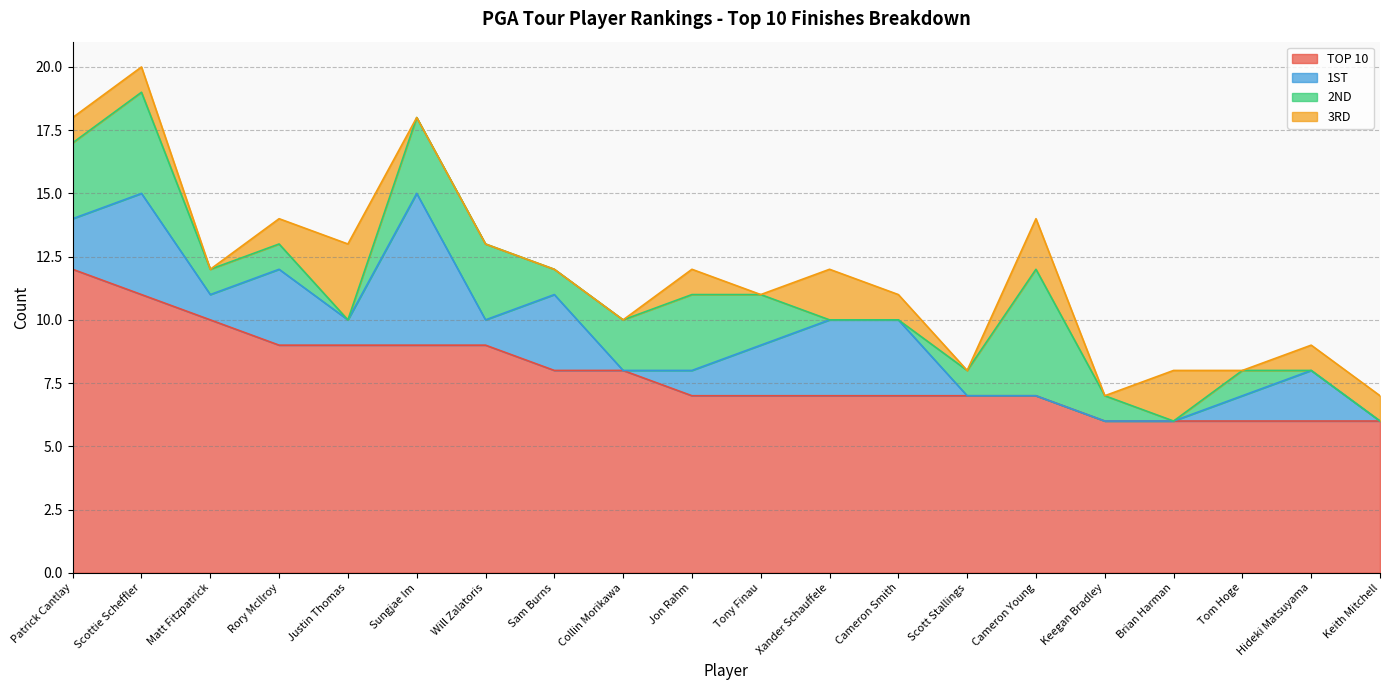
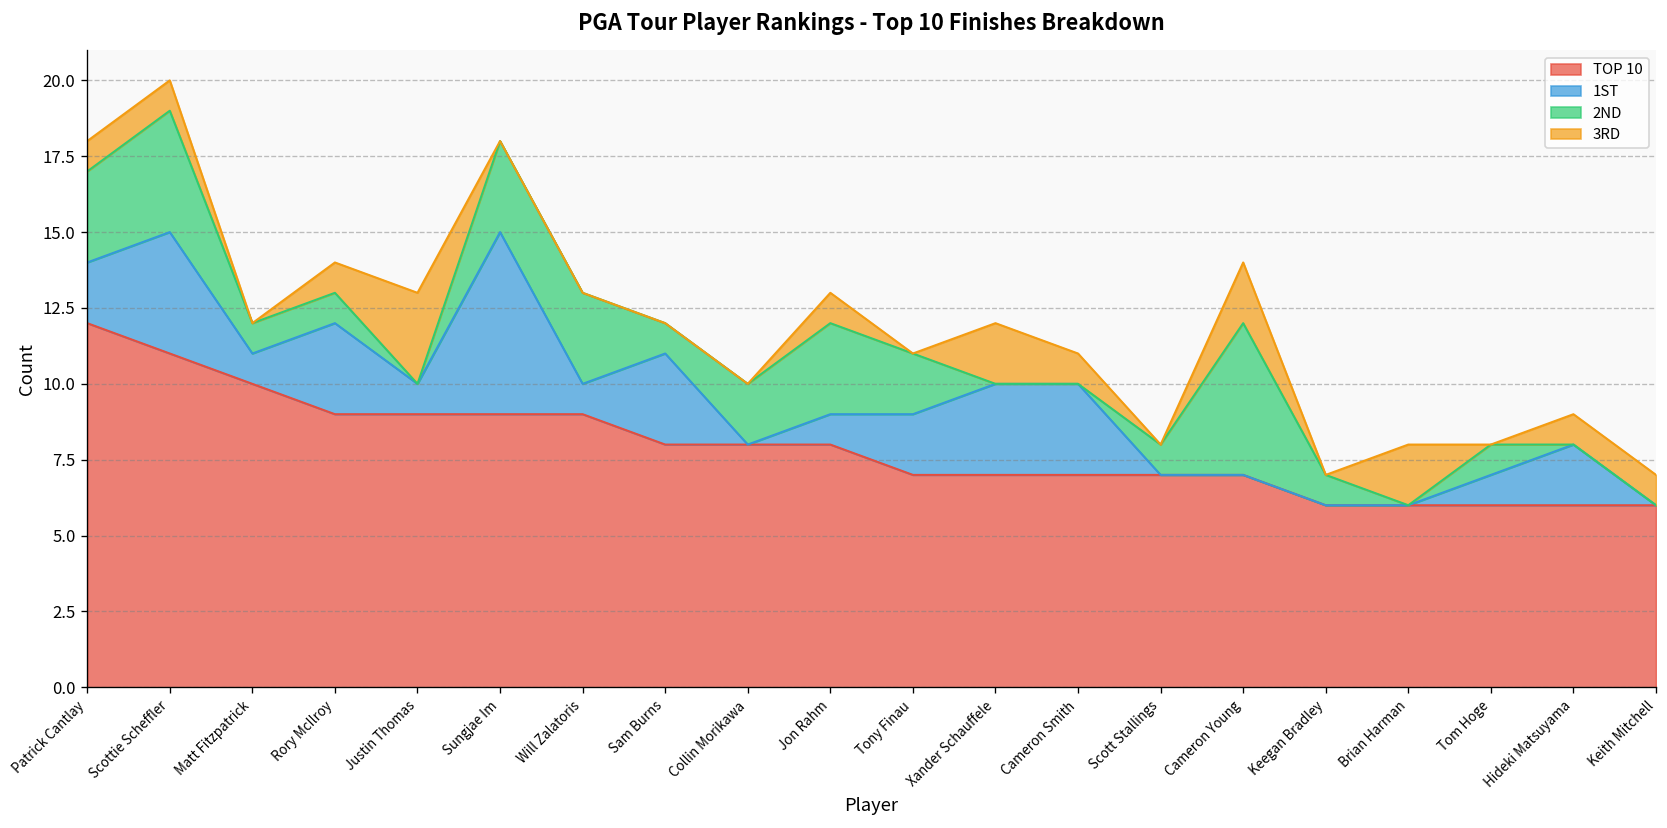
TOP 10, Jon Rahm: 7 -> 8
